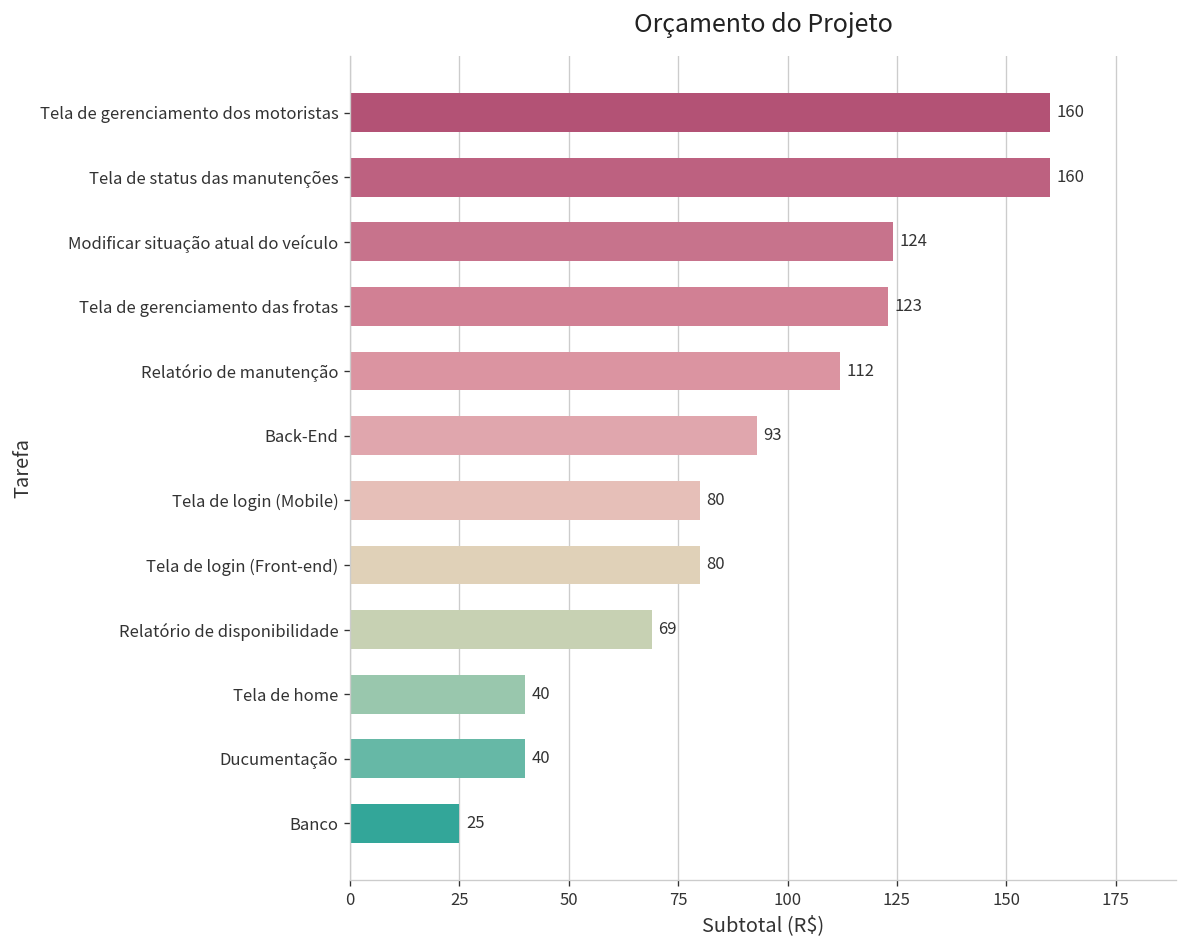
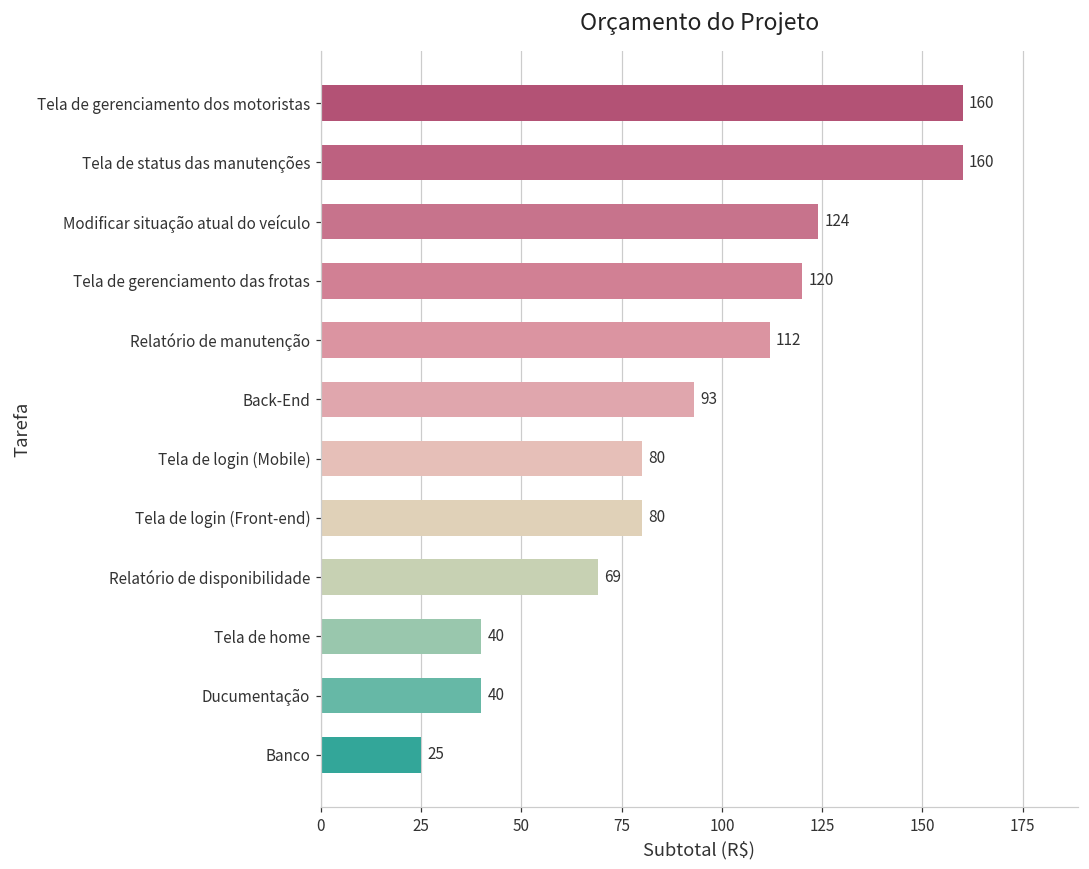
Tela de gerenciamento das frotas: 123 -> 120
